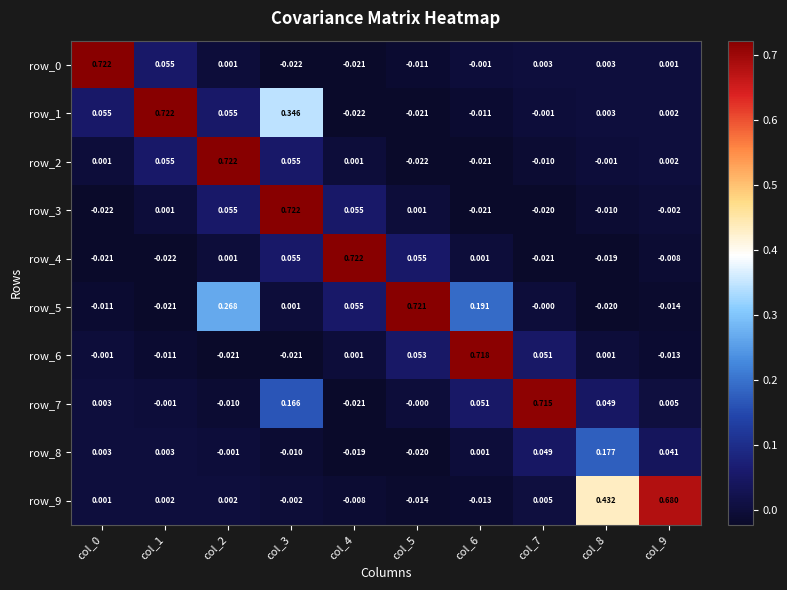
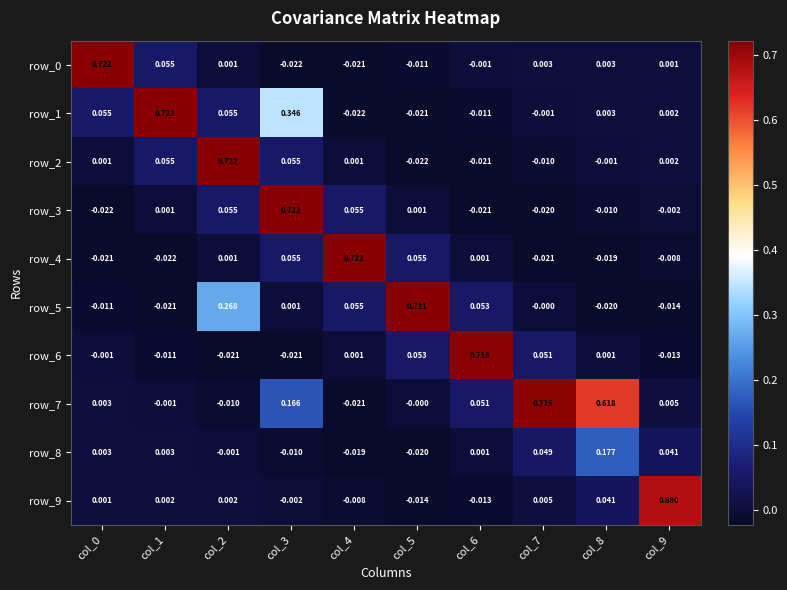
row_5, col_6: 0.191 -> 0.053
row_7, col_8: 0.049 -> 0.618
row_9, col_8: 0.432 -> 0.041
